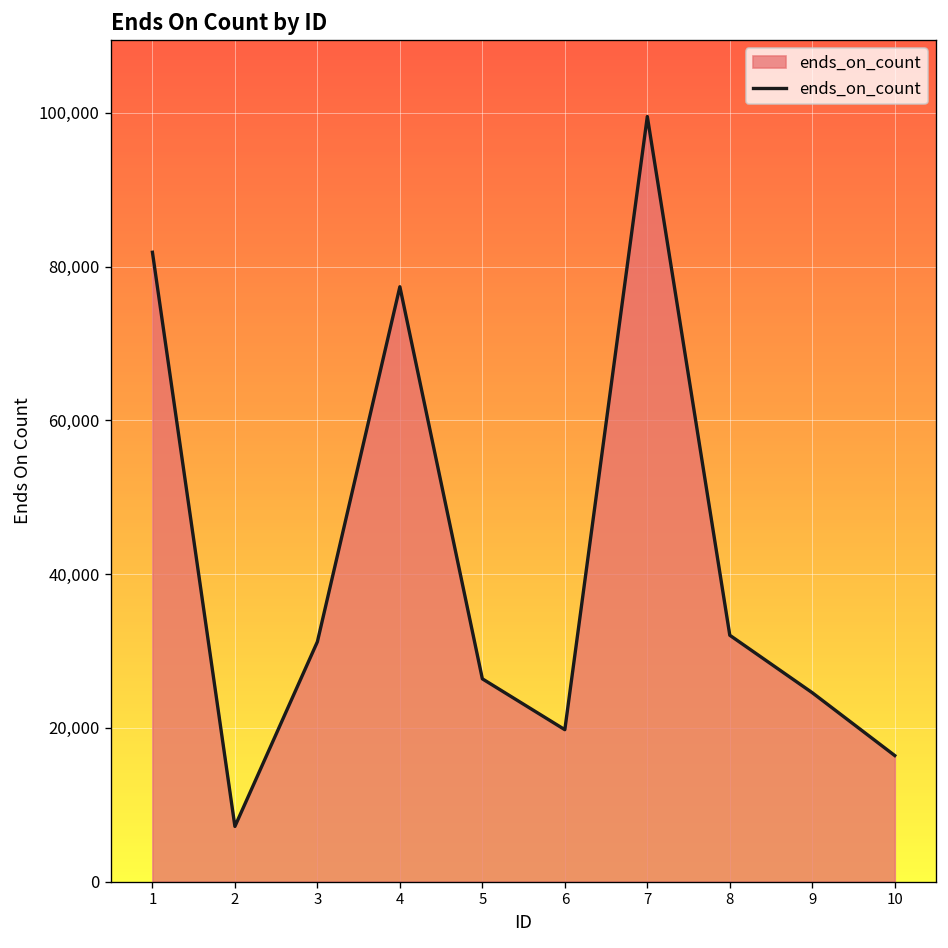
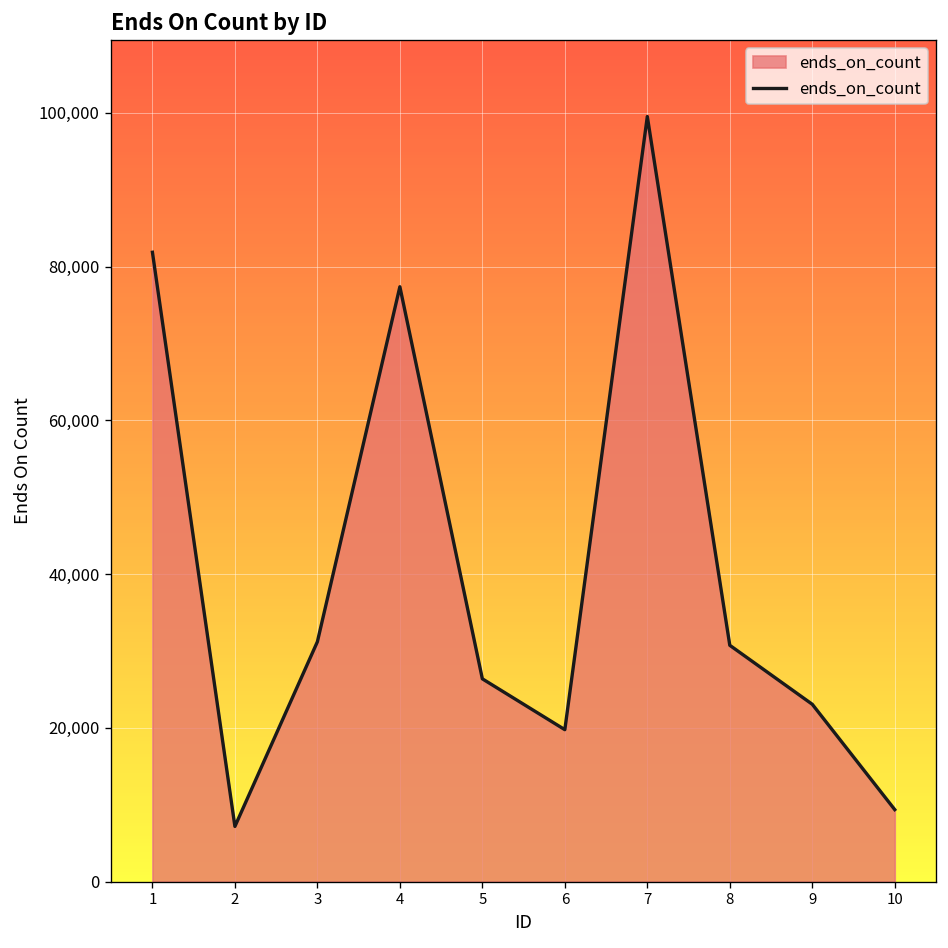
8: 32,000 -> 31,000
9: 25,000 -> 23,000
10: 16,000 -> 9,000
